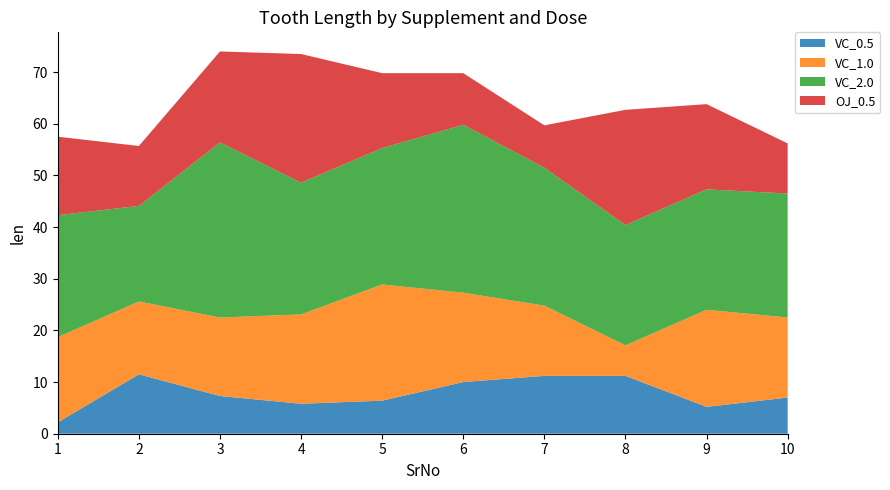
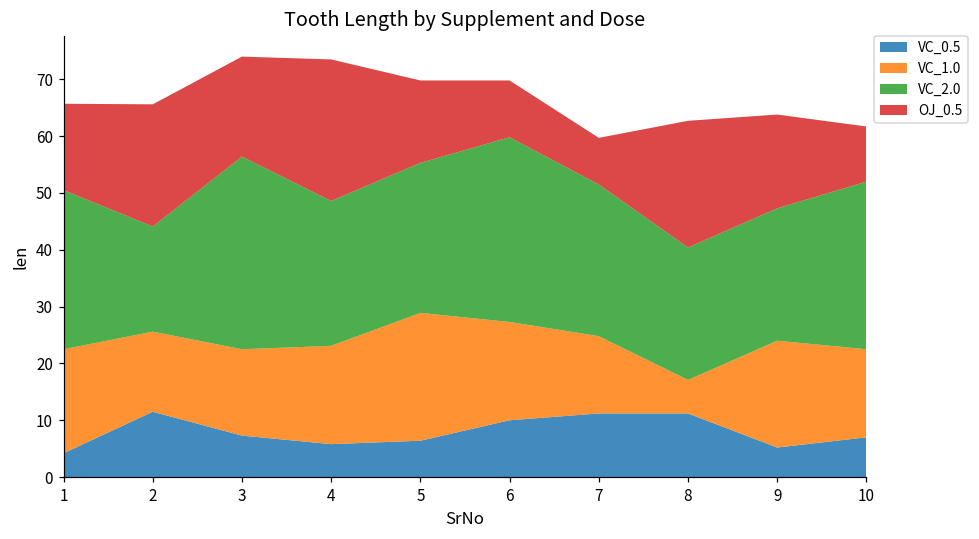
VC_0.5, 1: 2 -> 4
VC_1.0, 1: 17 -> 18
VC_2.0, 1: 24 -> 28
OJ_0.5, 2: 12 -> 21
VC_2.0, 10: 24 -> 30
